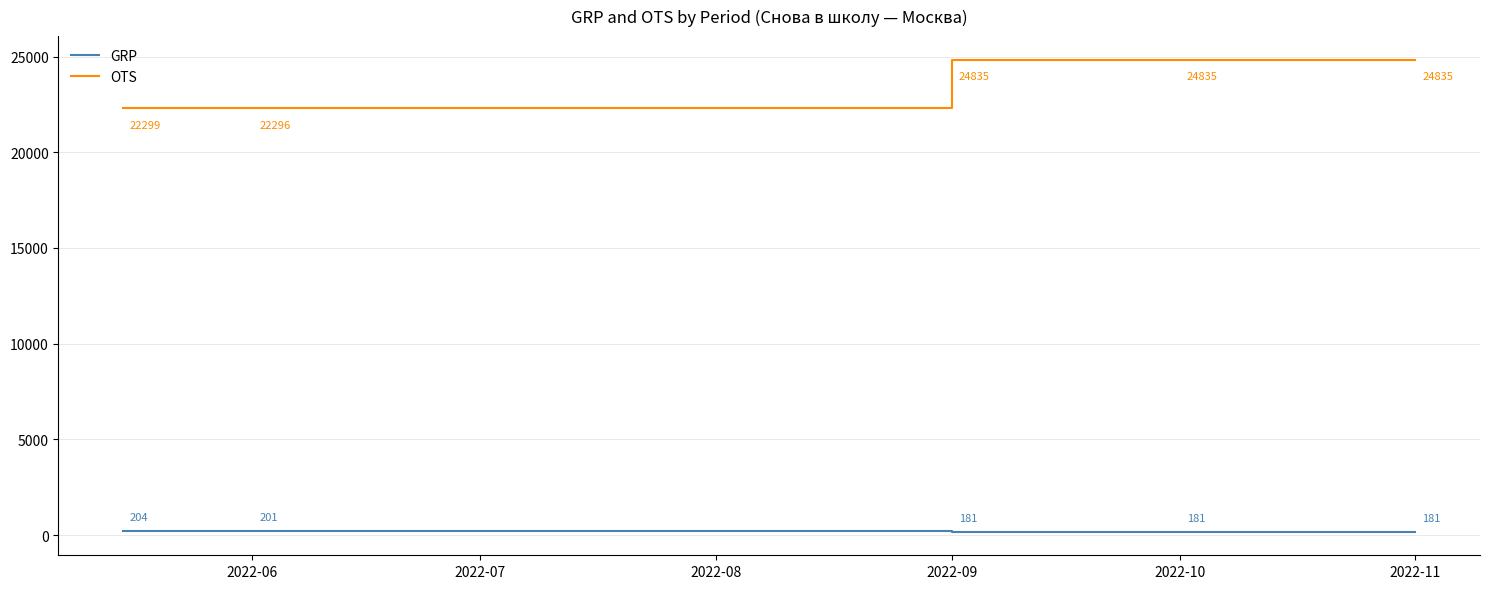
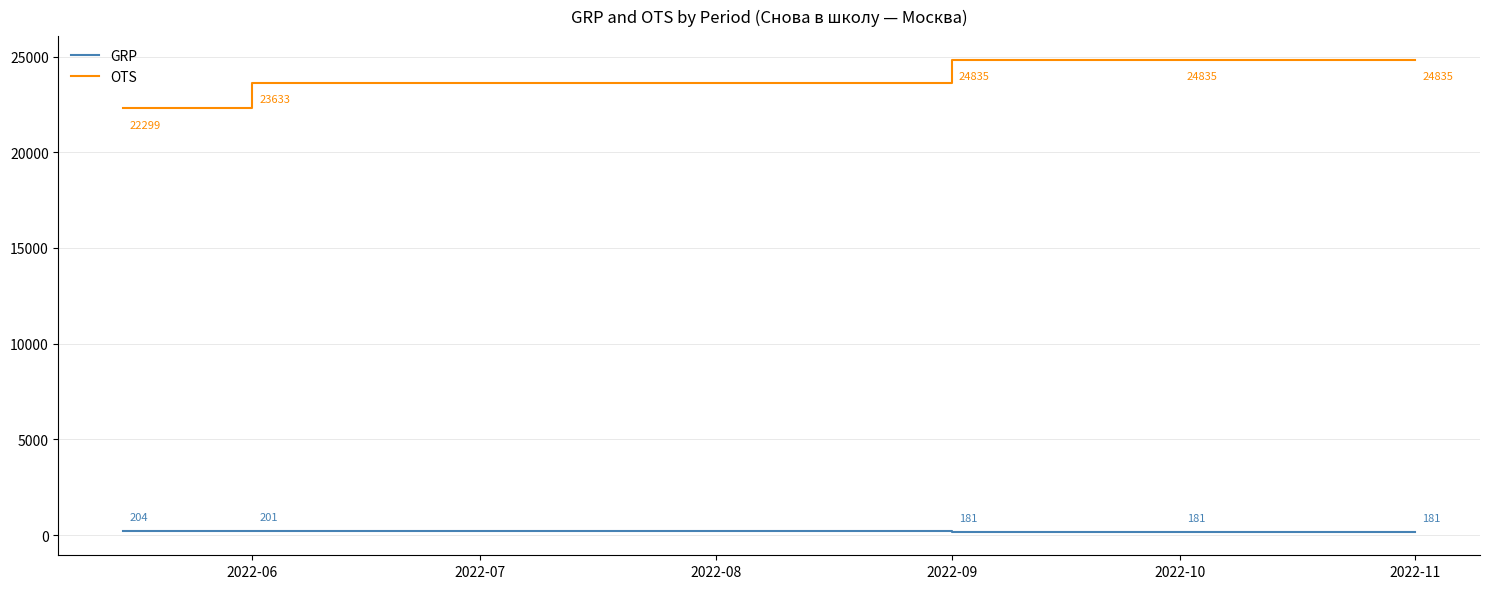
OTS, 2022-06: 22296 -> 23633
